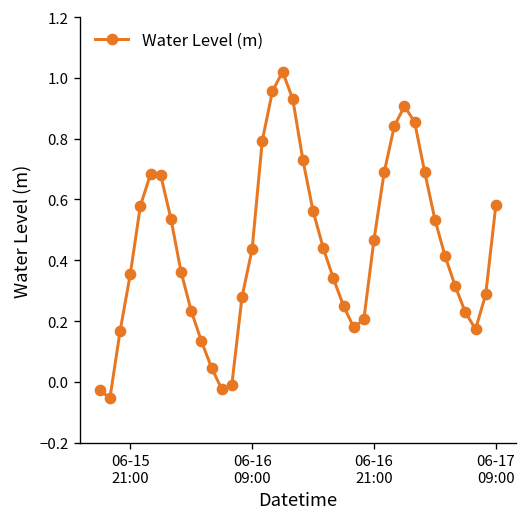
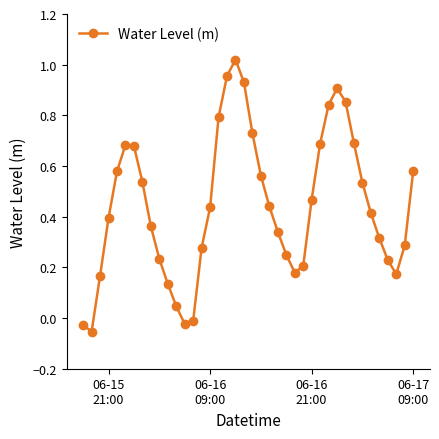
06-15 21:00: 0.35 -> 0.40
